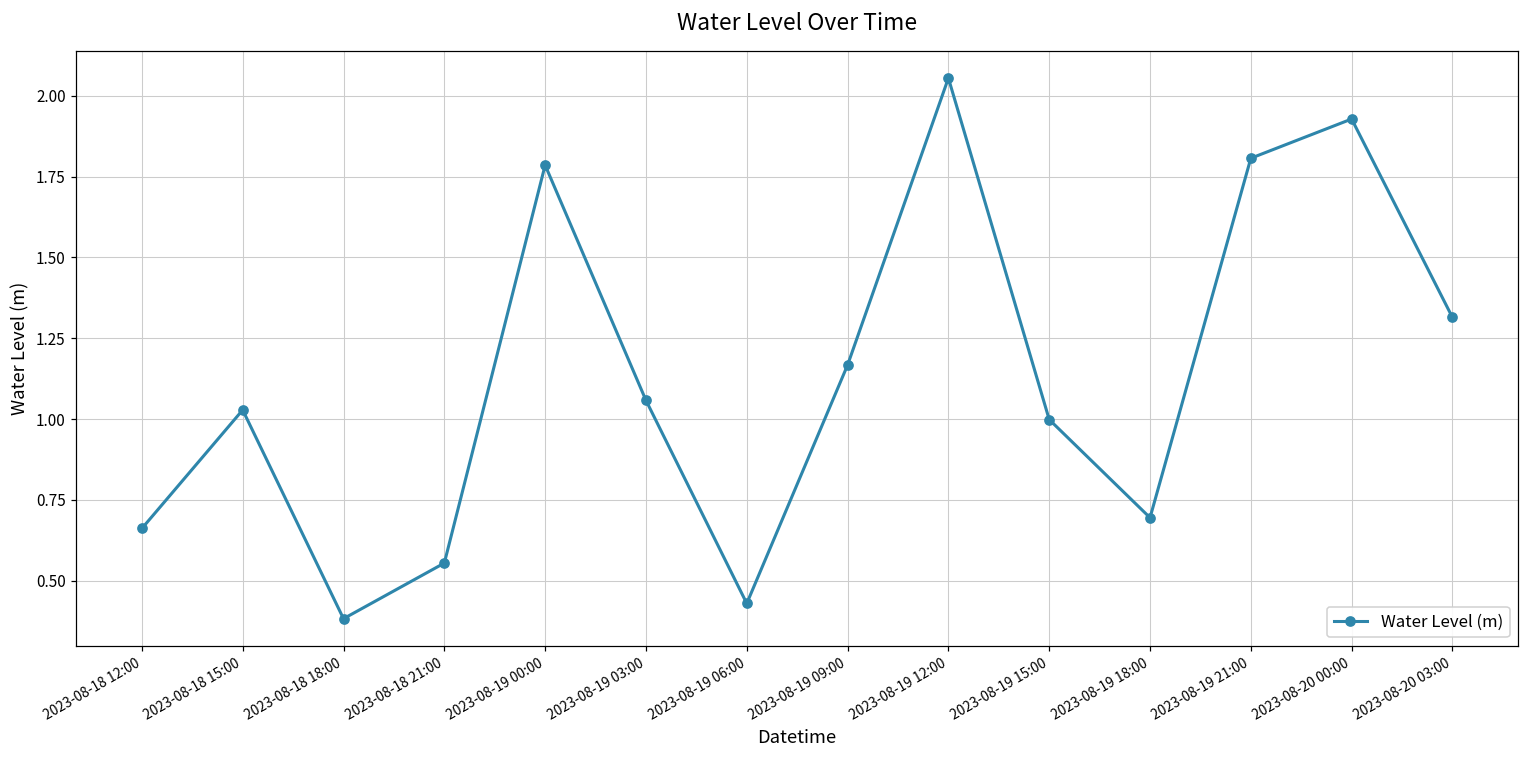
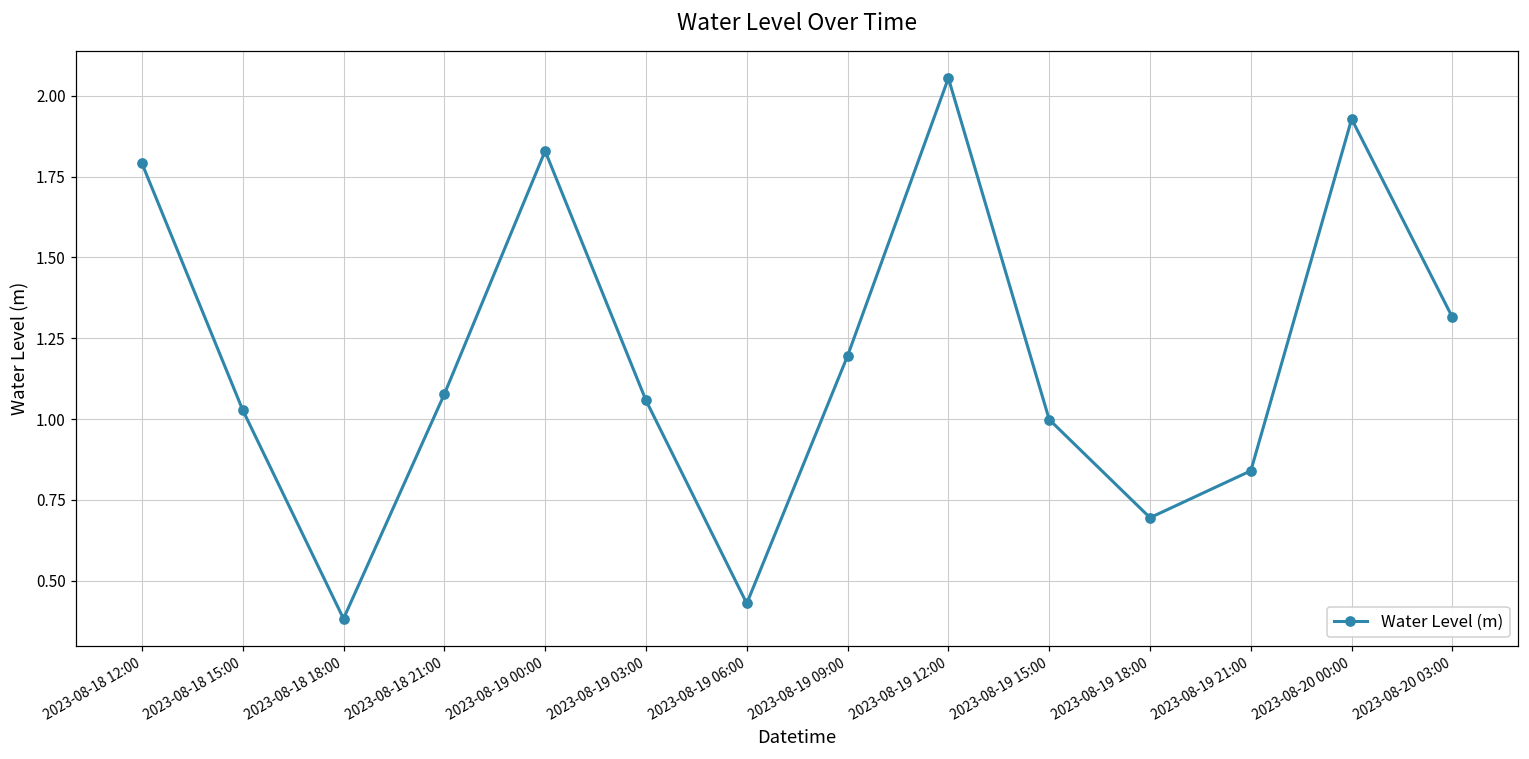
2023-08-18 12:00: 0.66 -> 1.79
2023-08-18 21:00: 0.55 -> 1.08
2023-08-19 00:00: 1.79 -> 1.83
2023-08-19 09:00: 1.17 -> 1.20
2023-08-19 21:00: 1.81 -> 0.84
